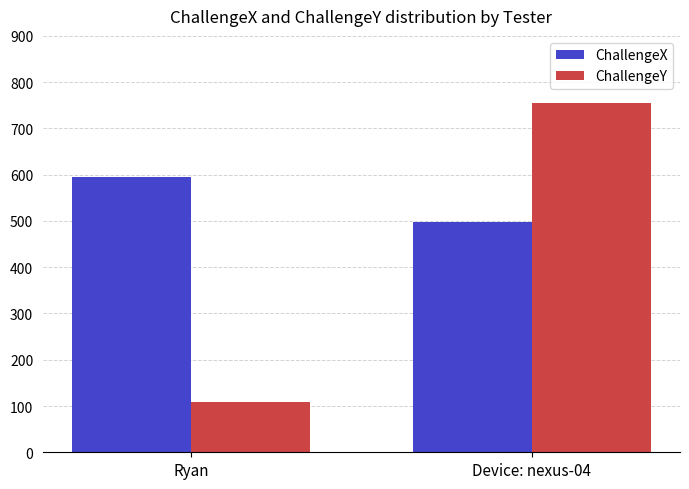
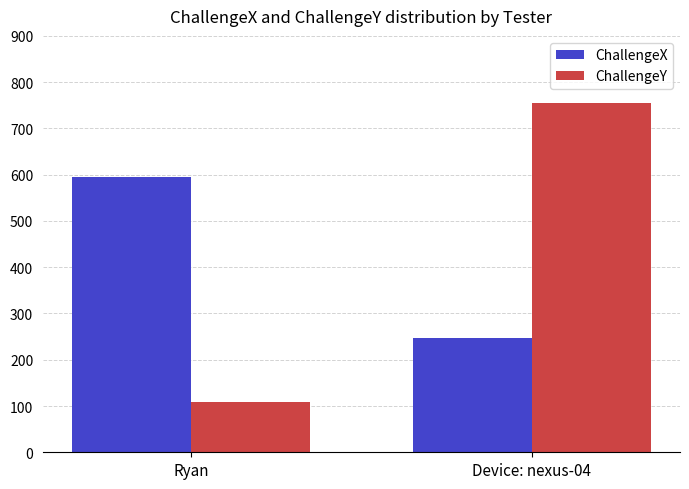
ChallengeX, Device: nexus-04: 500 -> 250
